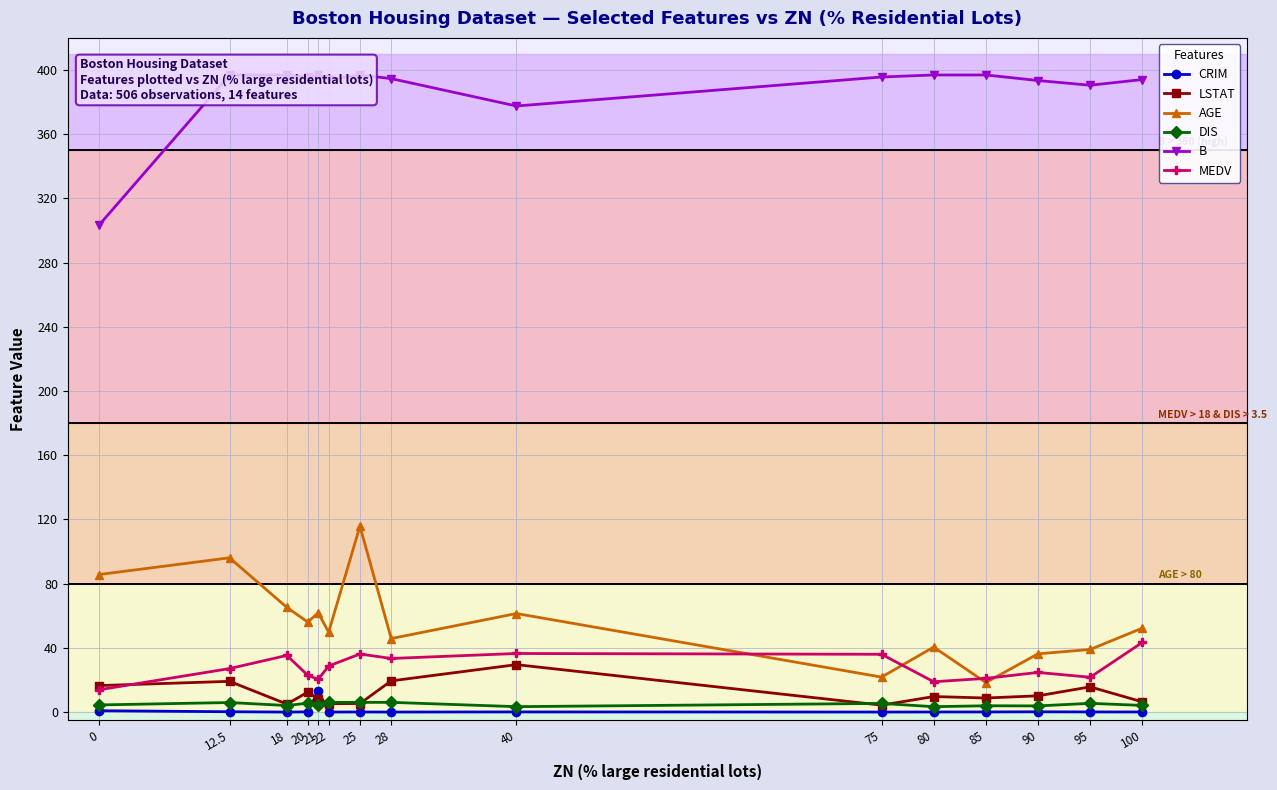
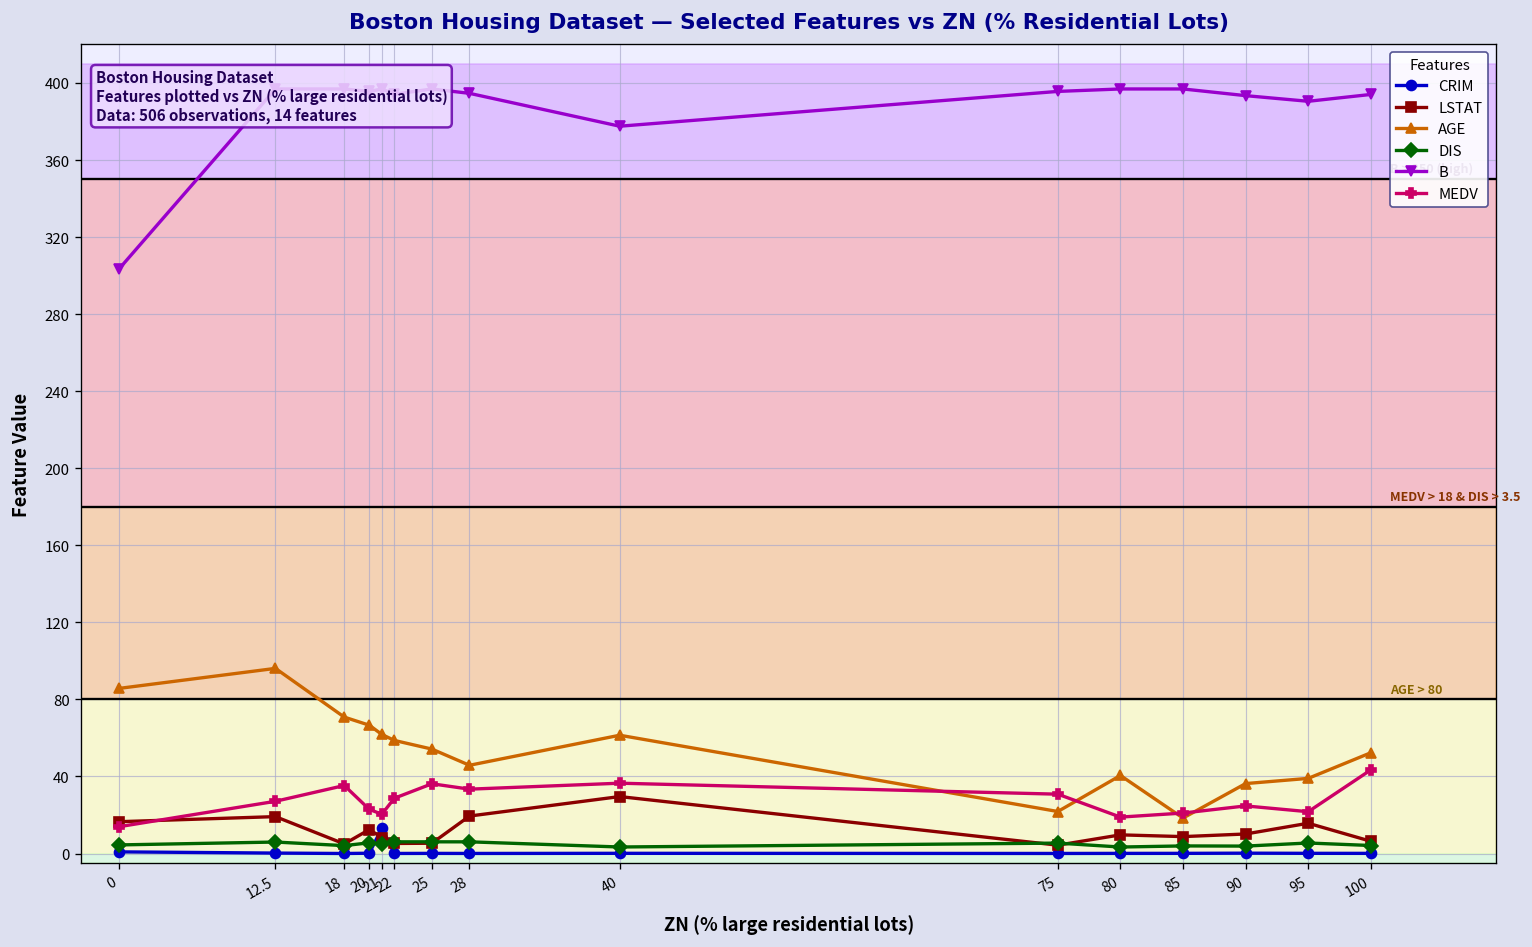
AGE, 18: 65 -> 71
AGE, 20: 56 -> 67
AGE, 22: 50 -> 59
AGE, 25: 116 -> 54
MEDV, 75: 36 -> 31
